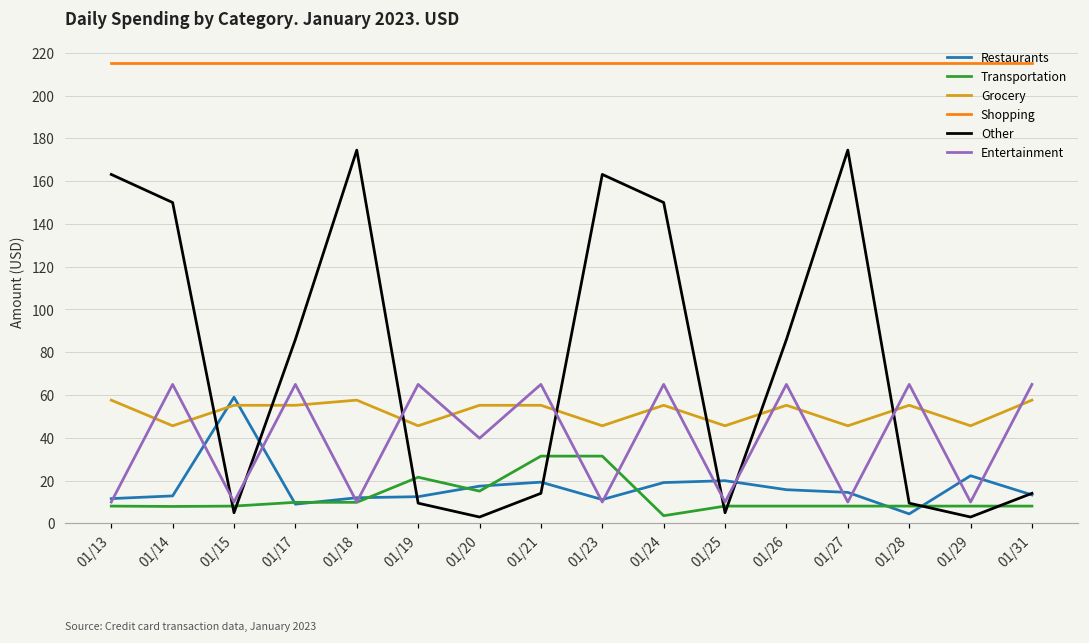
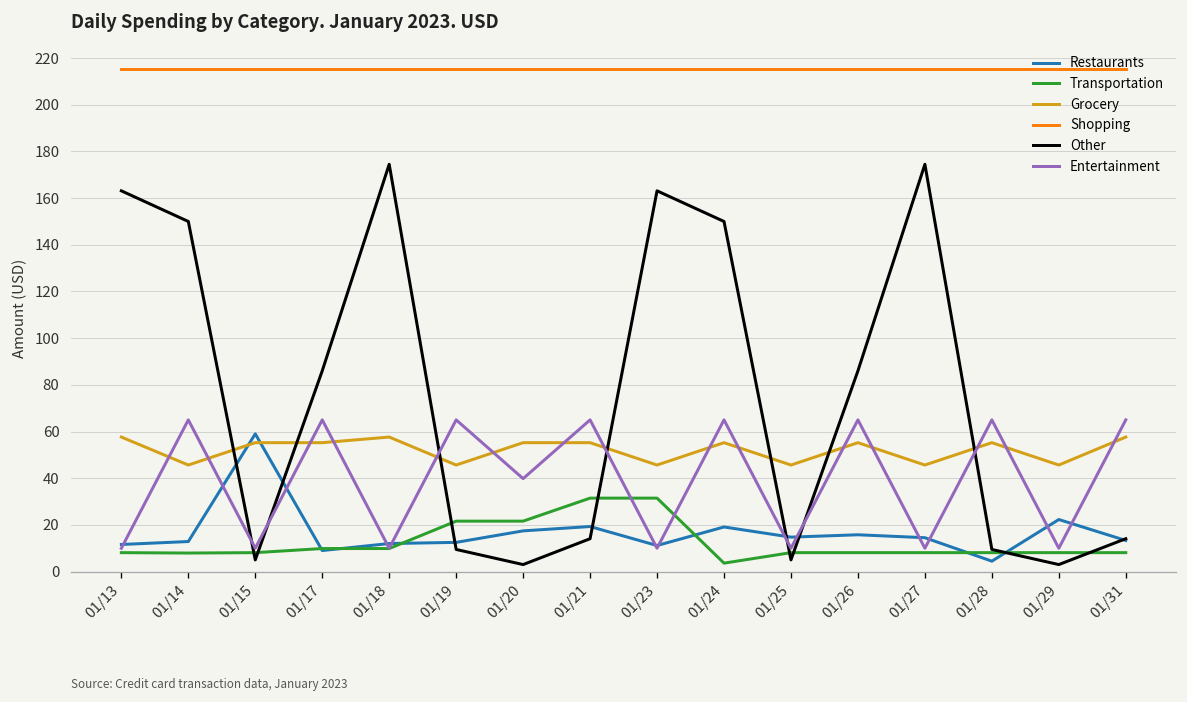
Transportation, 01/20: 15 -> 22
Restaurants, 01/25: 20 -> 15
